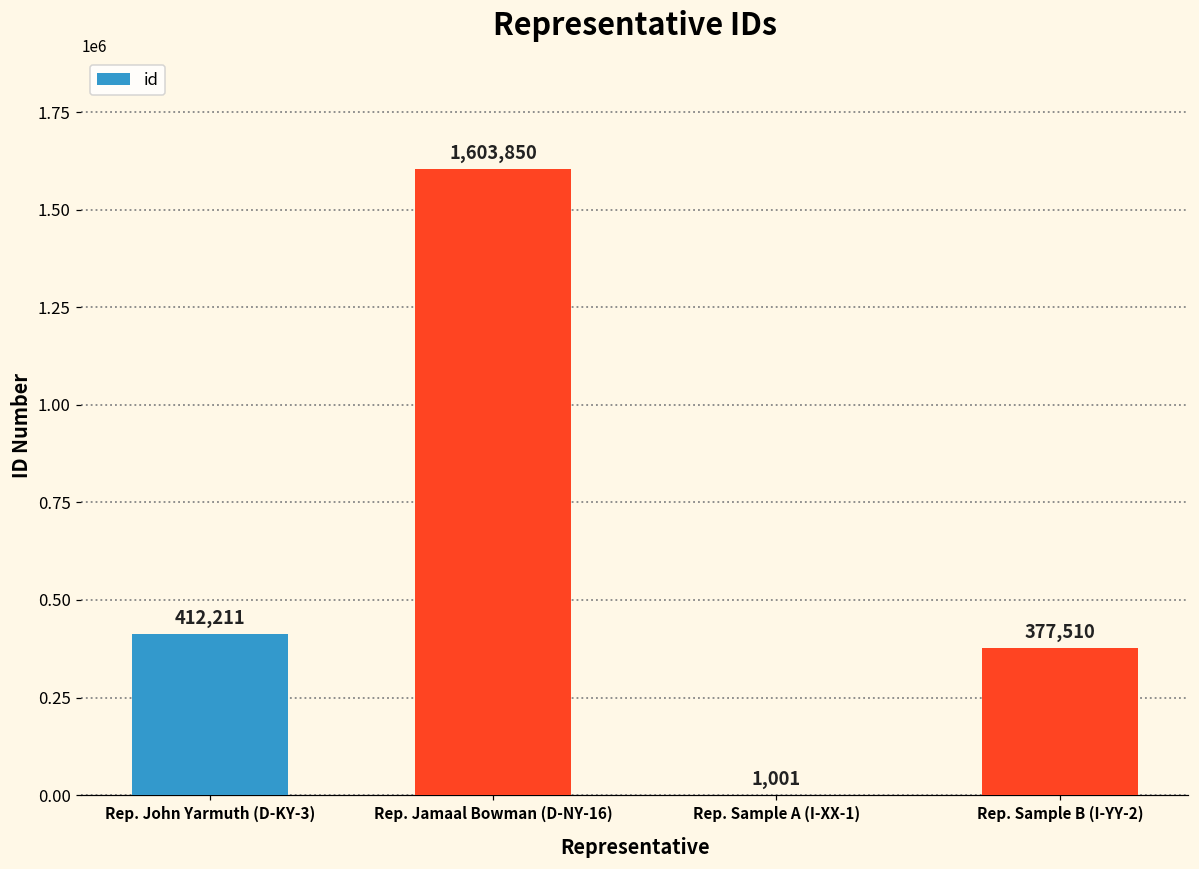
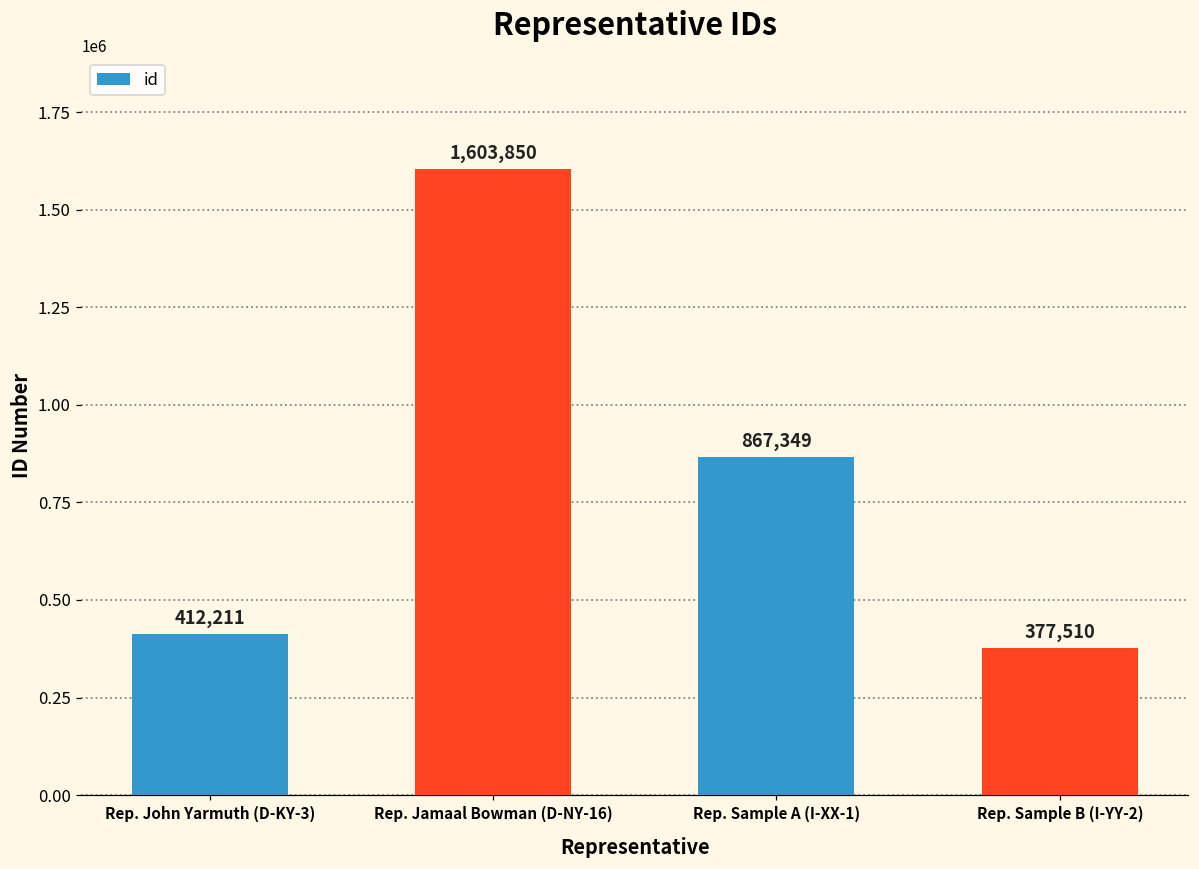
Rep. Sample A (I-XX-1): 1,001 -> 867,349
